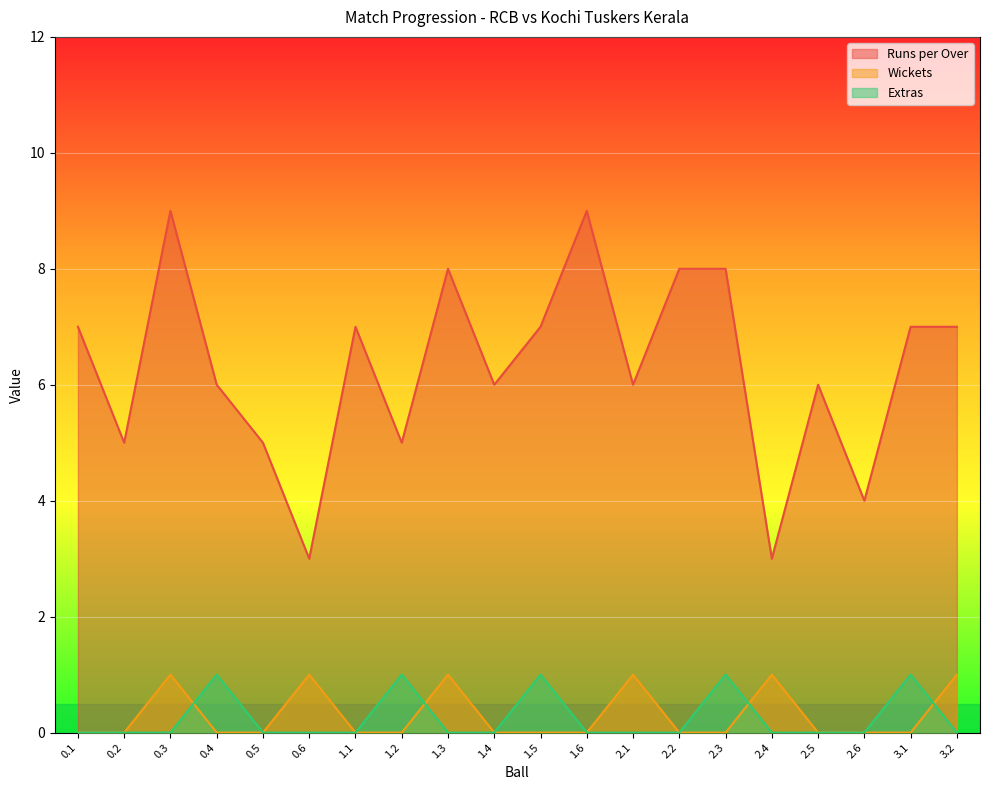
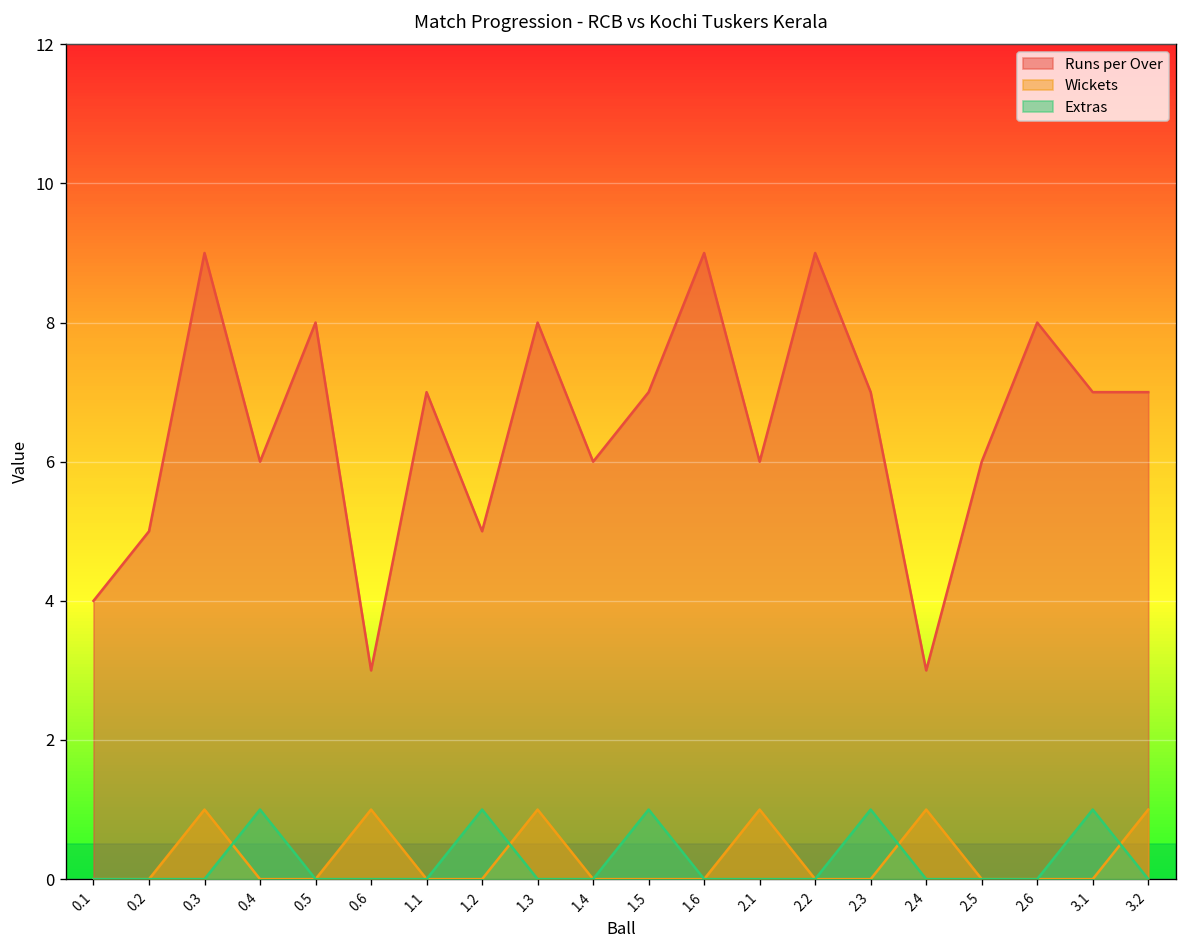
Runs per Over, 0.1: 7 -> 4
Runs per Over, 0.5: 5 -> 8
Runs per Over, 2.2: 8 -> 9
Runs per Over, 2.3: 8 -> 7
Runs per Over, 2.6: 4 -> 8
